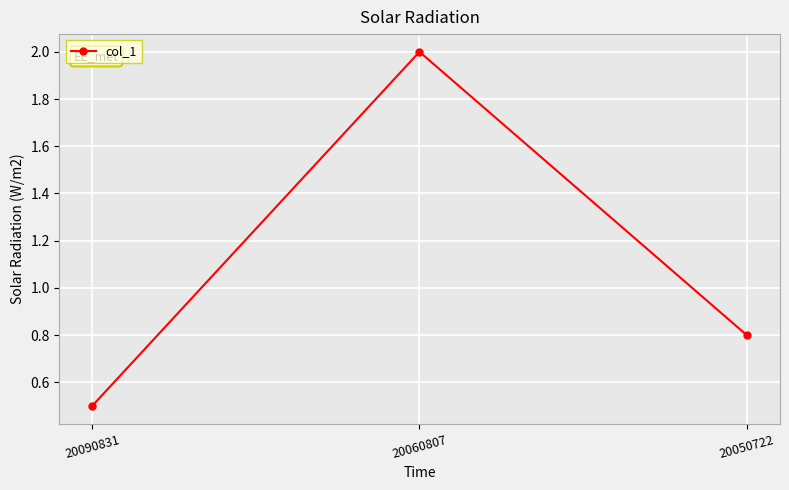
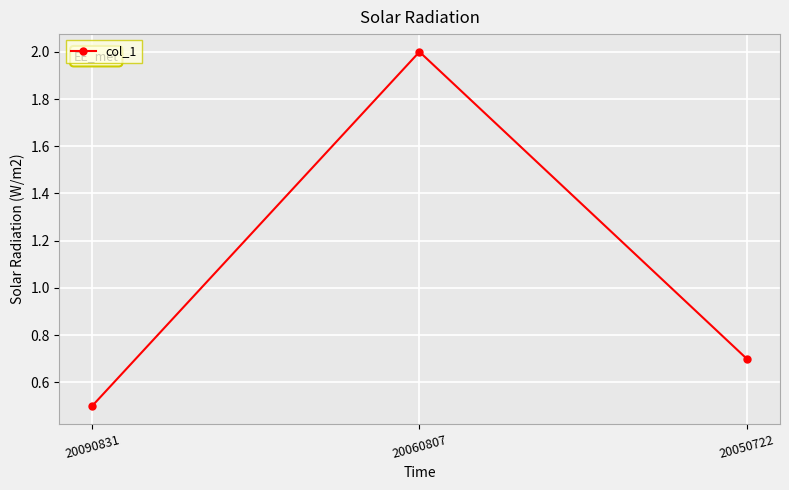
20050722: 0.8 -> 0.7
